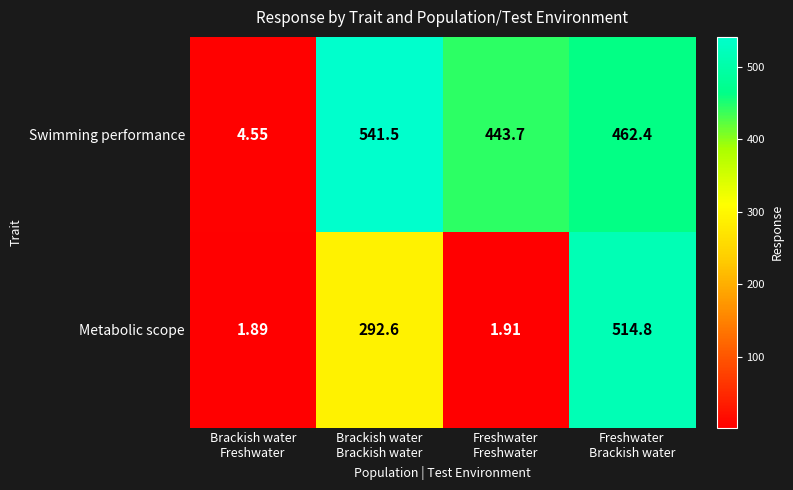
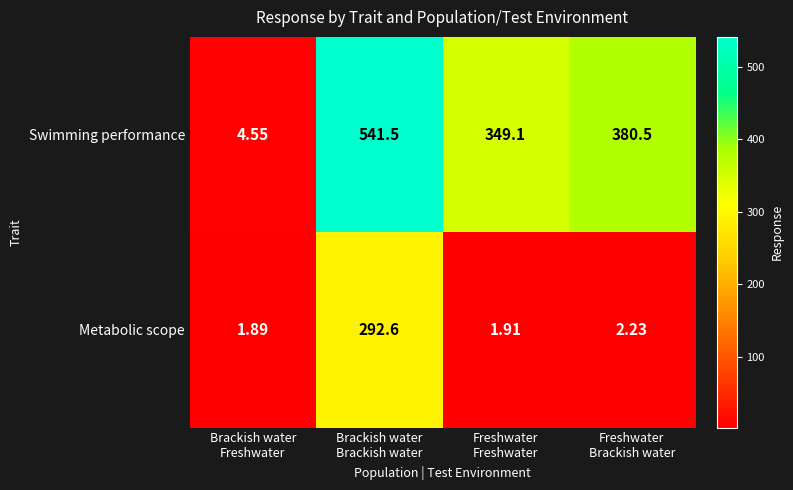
Swimming performance, Freshwater Freshwater: 443.7 -> 349.1
Swimming performance, Freshwater Brackish water: 462.4 -> 380.5
Metabolic scope, Freshwater Brackish water: 514.8 -> 2.23
